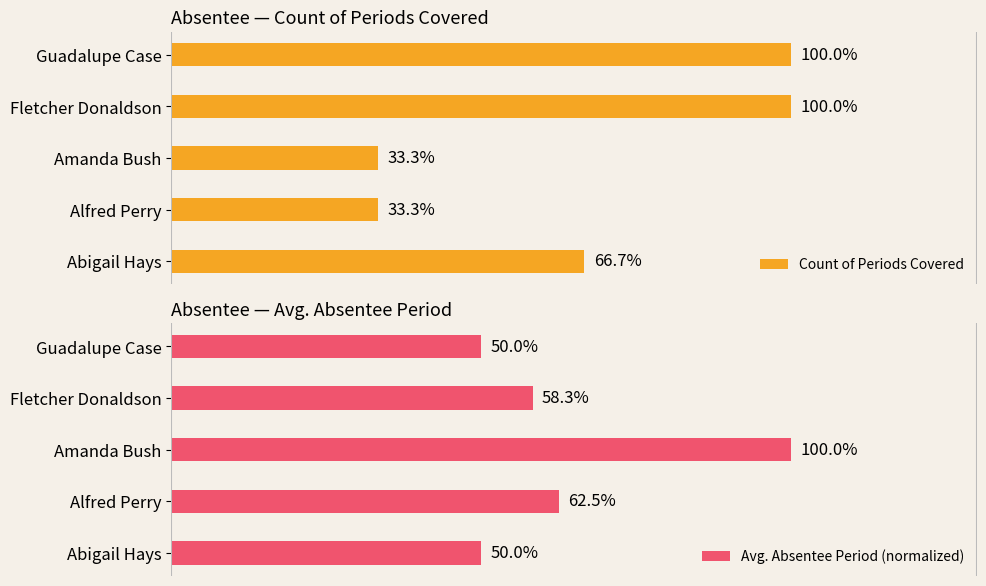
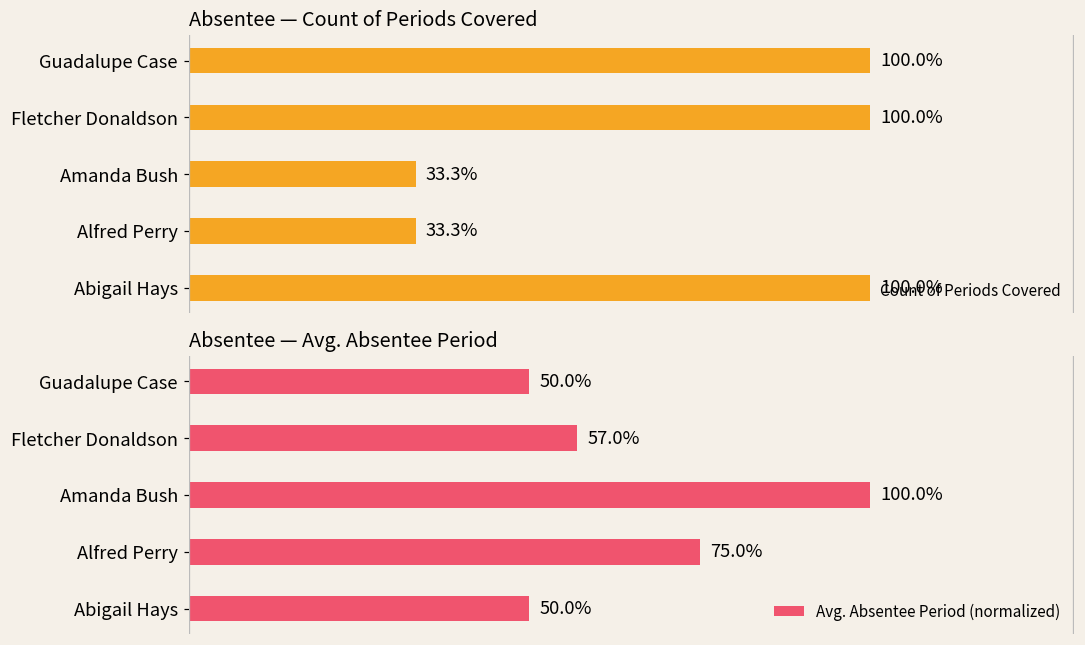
Absentee — Count of Periods Covered, Abigail Hays: 66.7% -> 100.0%
Absentee — Avg. Absentee Period, Fletcher Donaldson: 58.3% -> 57.0%
Absentee — Avg. Absentee Period, Alfred Perry: 62.5% -> 75.0%
